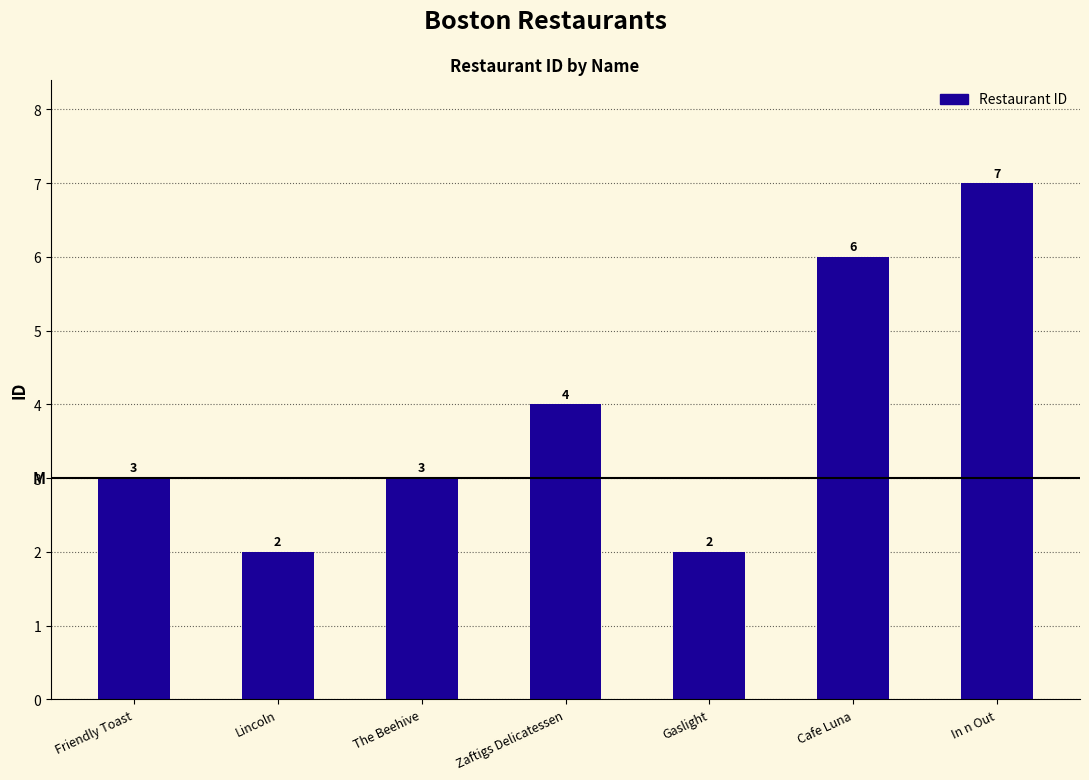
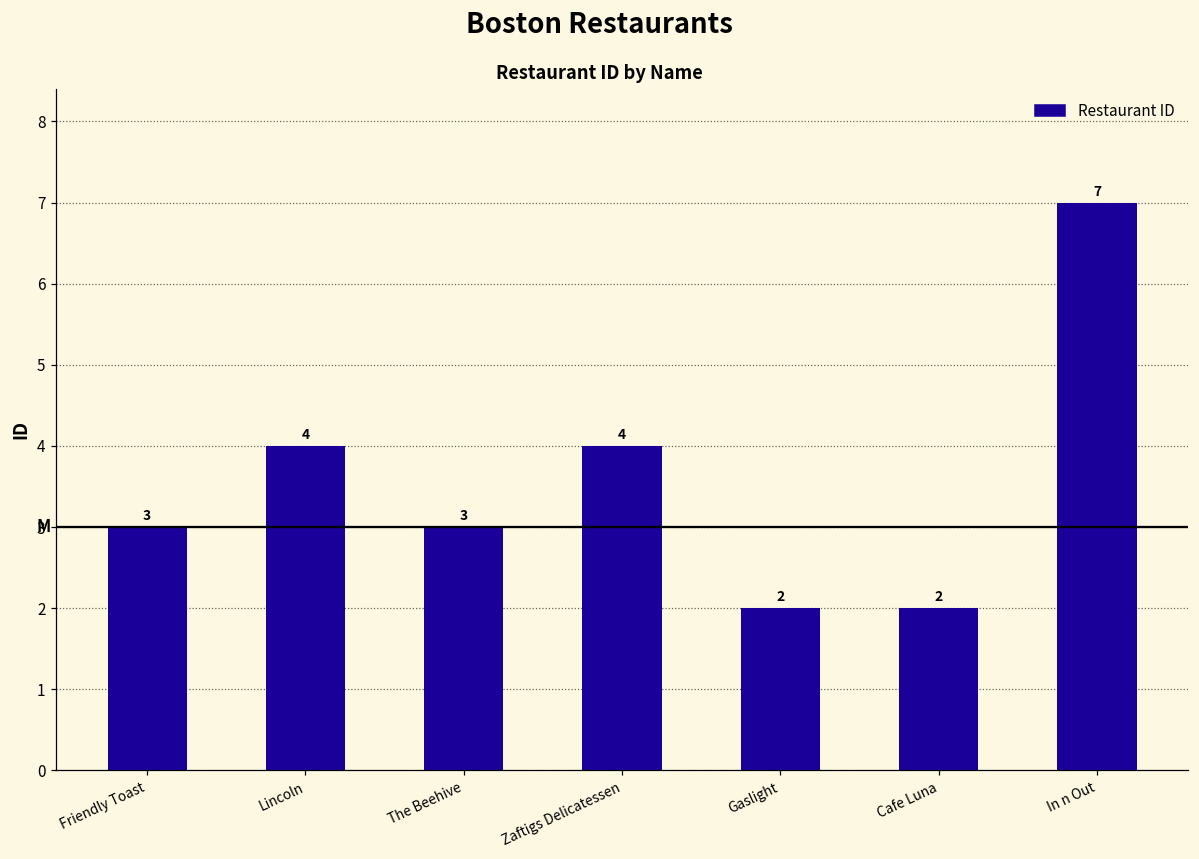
Lincoln: 2 -> 4
Cafe Luna: 6 -> 2
